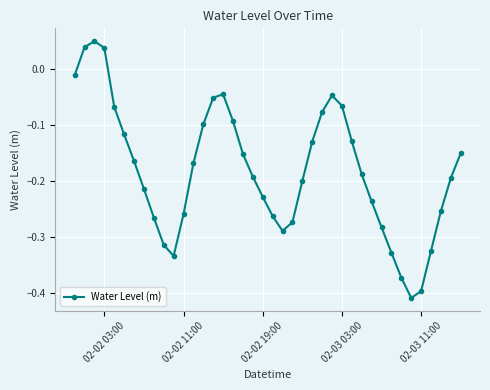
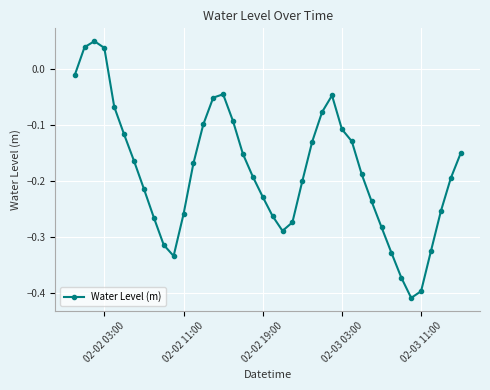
02-03 03:00: -0.07 -> -0.11
